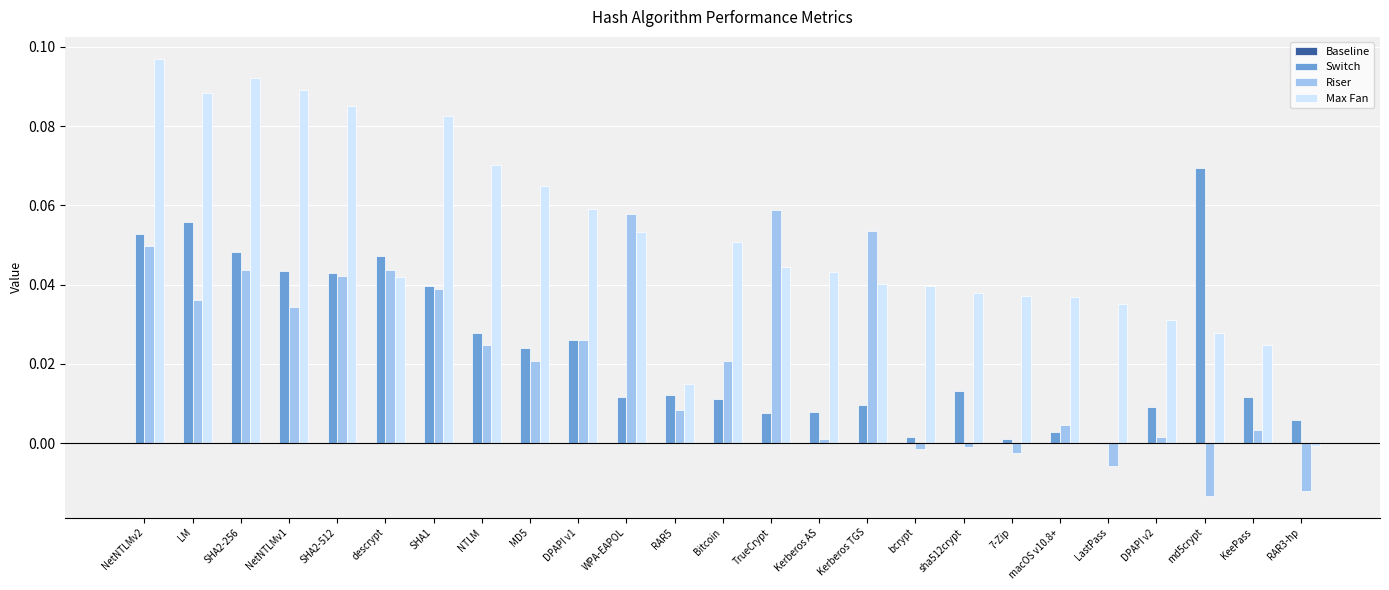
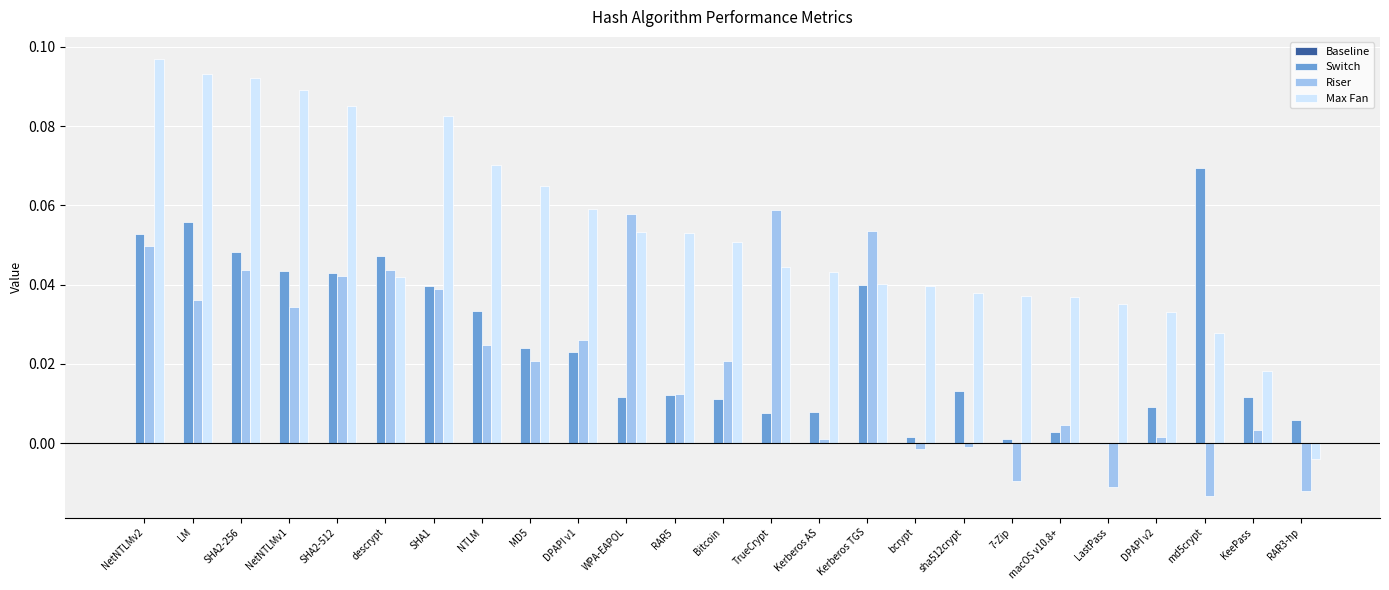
Max Fan, LM: 0.088 -> 0.093
Switch, NTLM: 0.028 -> 0.033
Switch, DPAPI v1: 0.026 -> 0.023
Riser, RAR5: 0.008 -> 0.013
Max Fan, RAR5: 0.015 -> 0.053
Switch, Kerberos TGS: 0.010 -> 0.040
Riser, 7-Zip: -0.003 -> -0.010
Riser, LastPass: -0.006 -> -0.011
Max Fan, DPAPI v2: 0.031 -> 0.033
Max Fan, KeePass: 0.025 -> 0.018
Max Fan, RAR3-hp: -0.001 -> -0.004
